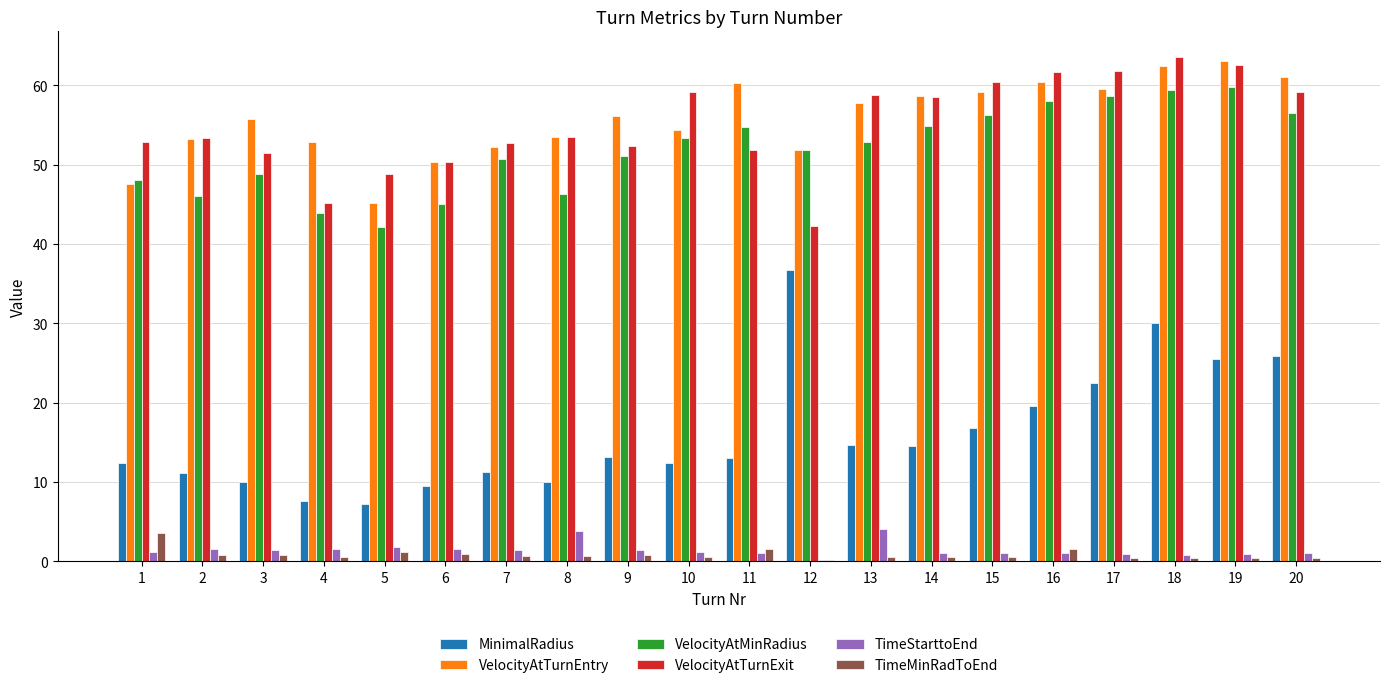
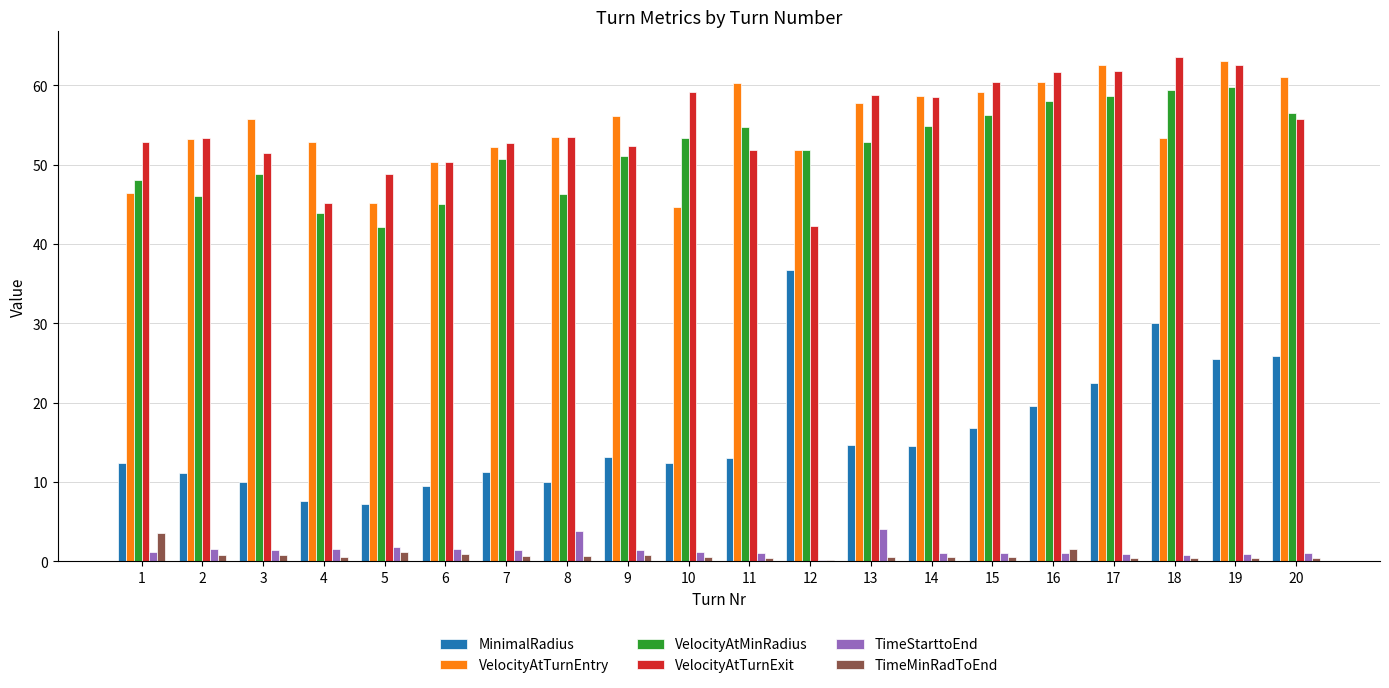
VelocityAtTurnEntry, 1: 48 -> 46
VelocityAtTurnEntry, 10: 54 -> 45
TimeMinRadToEnd, 11: 2 -> 0
VelocityAtTurnEntry, 17: 60 -> 63
VelocityAtTurnEntry, 18: 62 -> 53
VelocityAtTurnExit, 20: 59 -> 56
